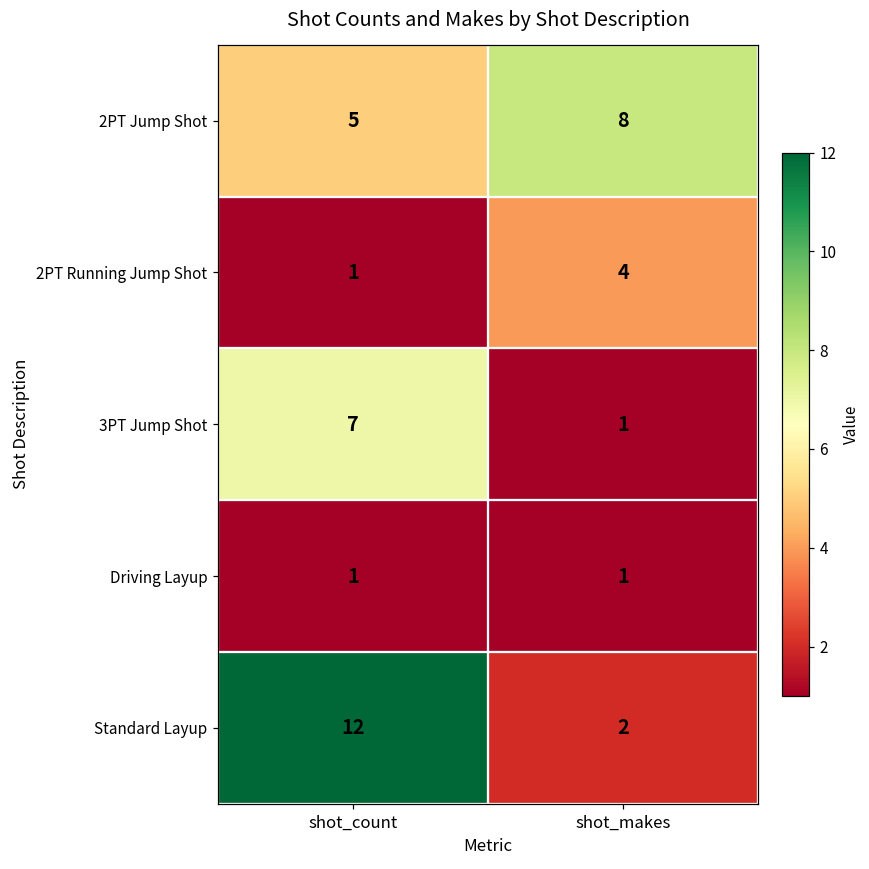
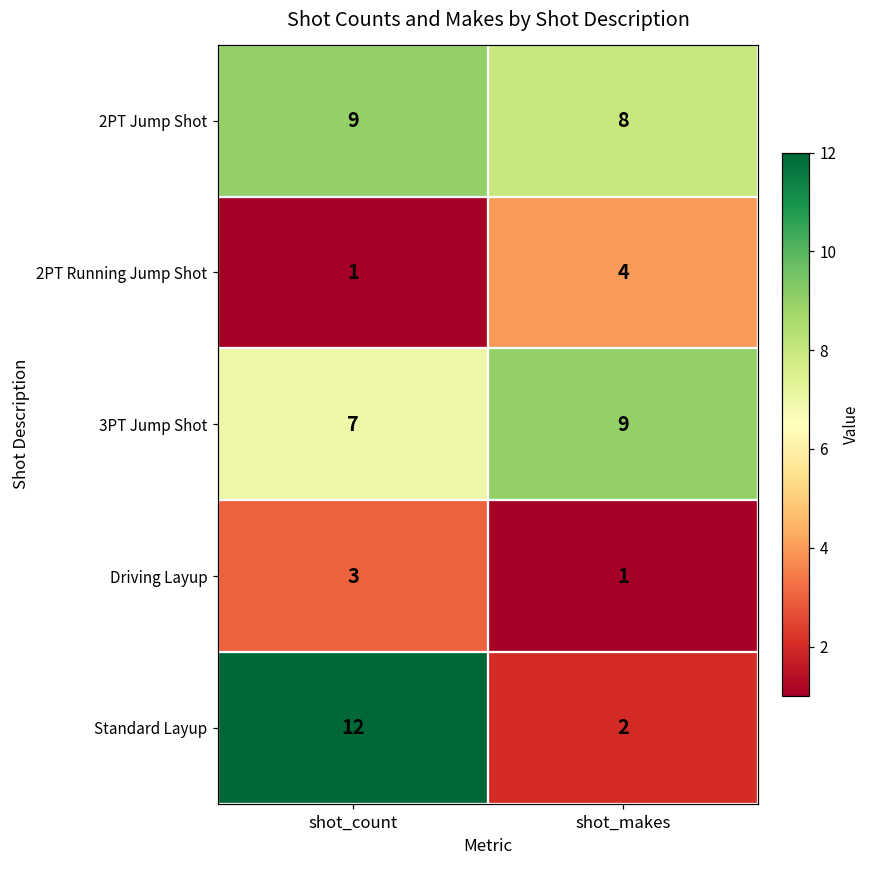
2PT Jump Shot, shot_count: 5 -> 9
3PT Jump Shot, shot_makes: 1 -> 9
Driving Layup, shot_count: 1 -> 3
